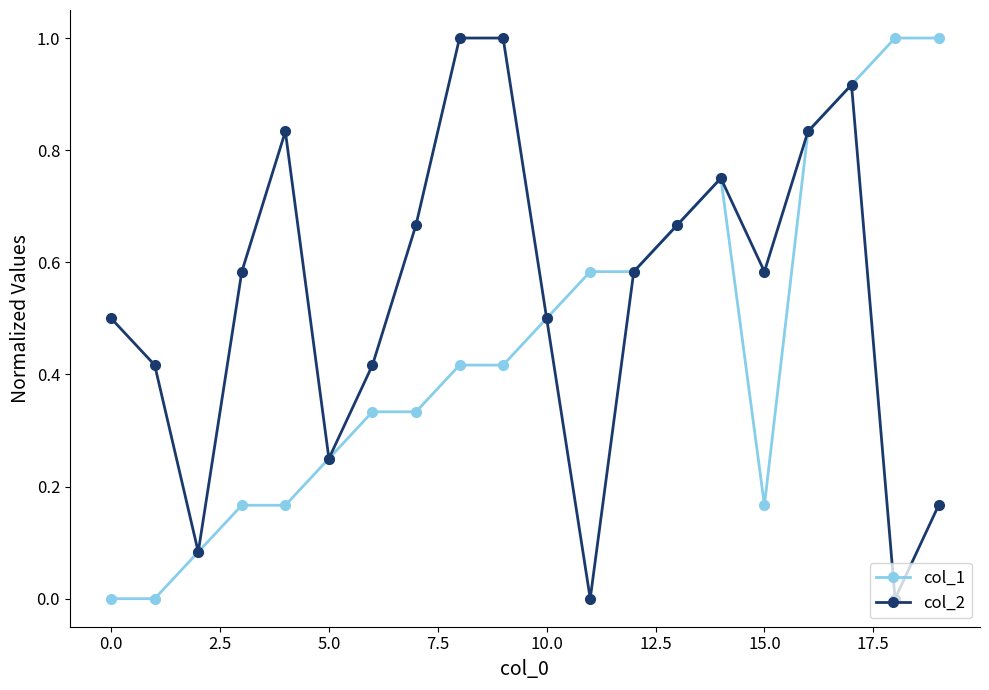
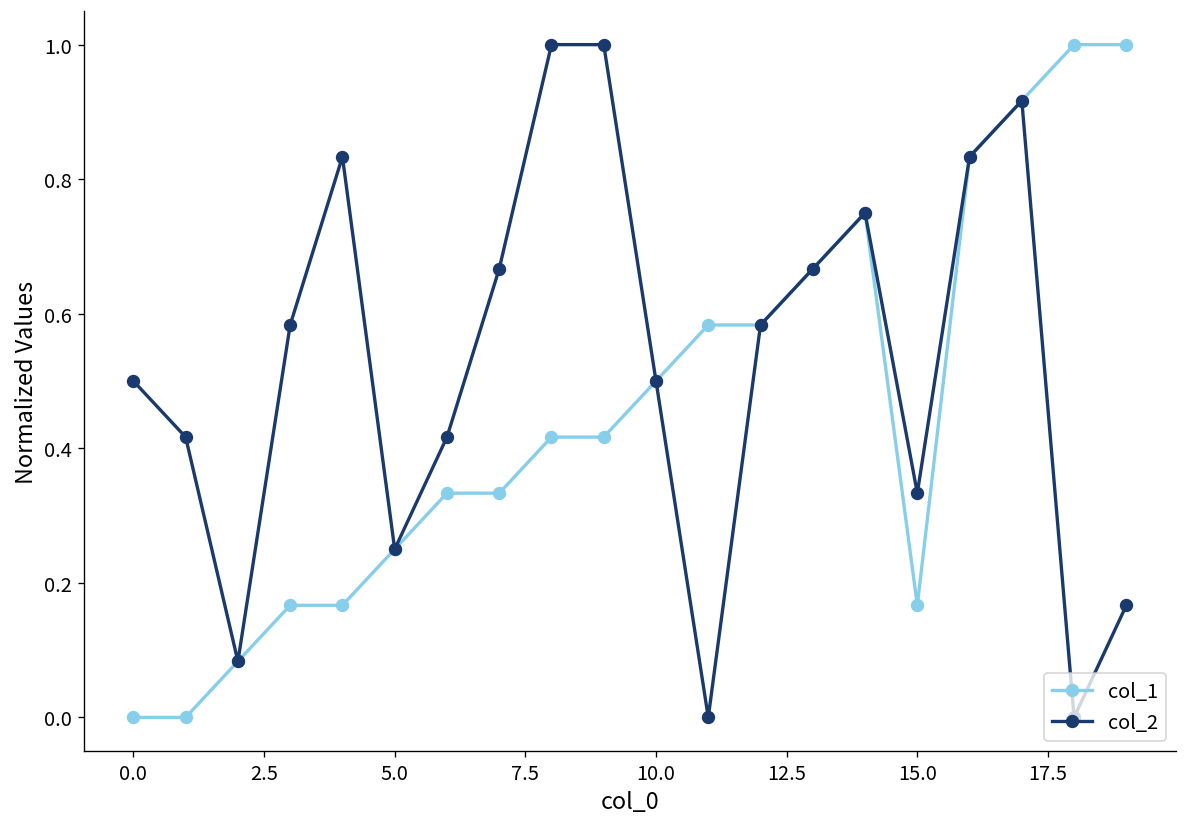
col_2, 15.0: 0.58 -> 0.33
